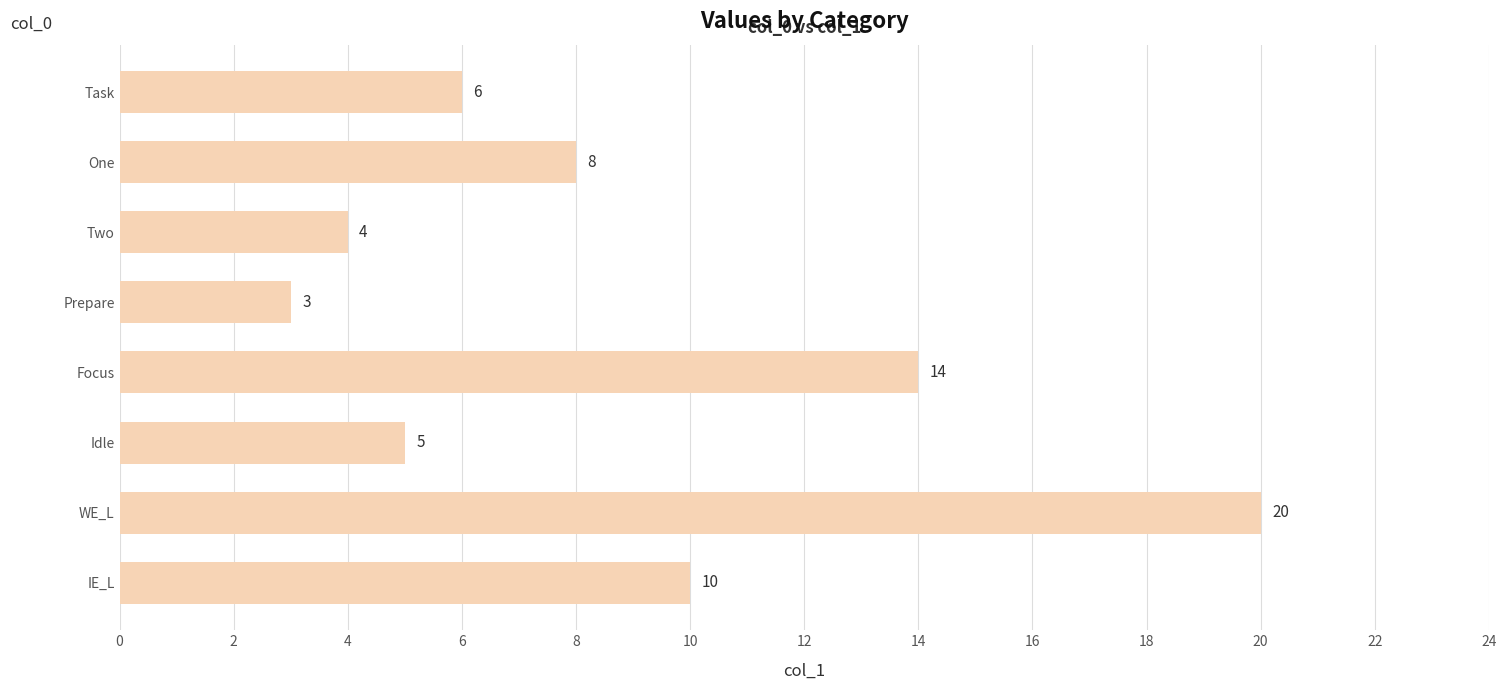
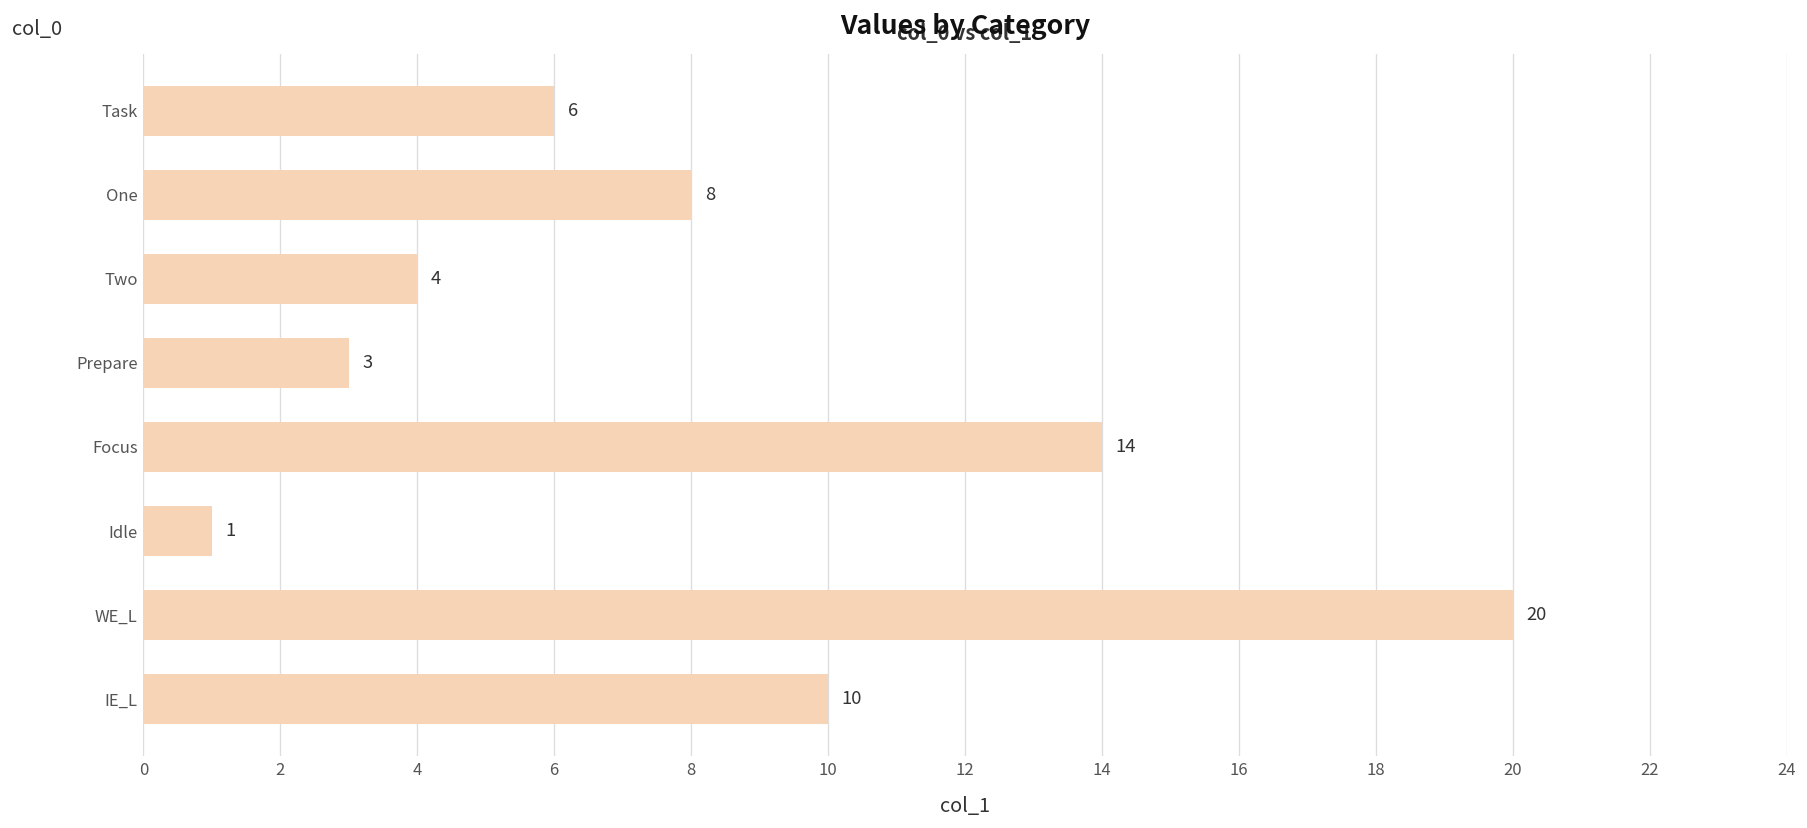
Idle: 5 -> 1
